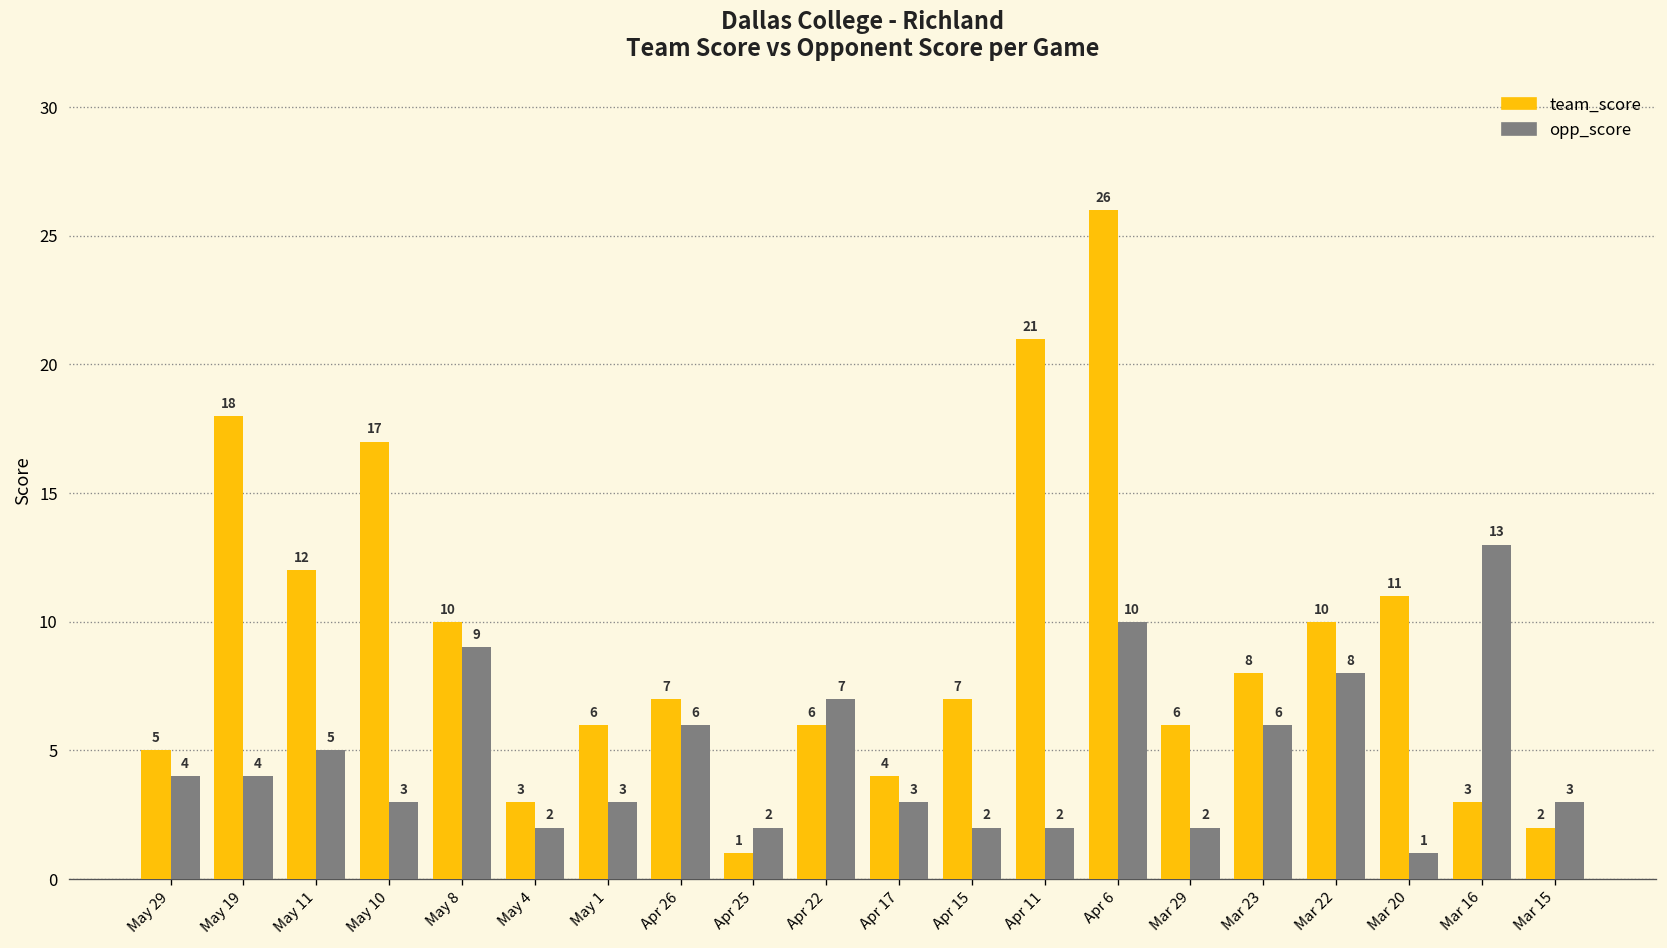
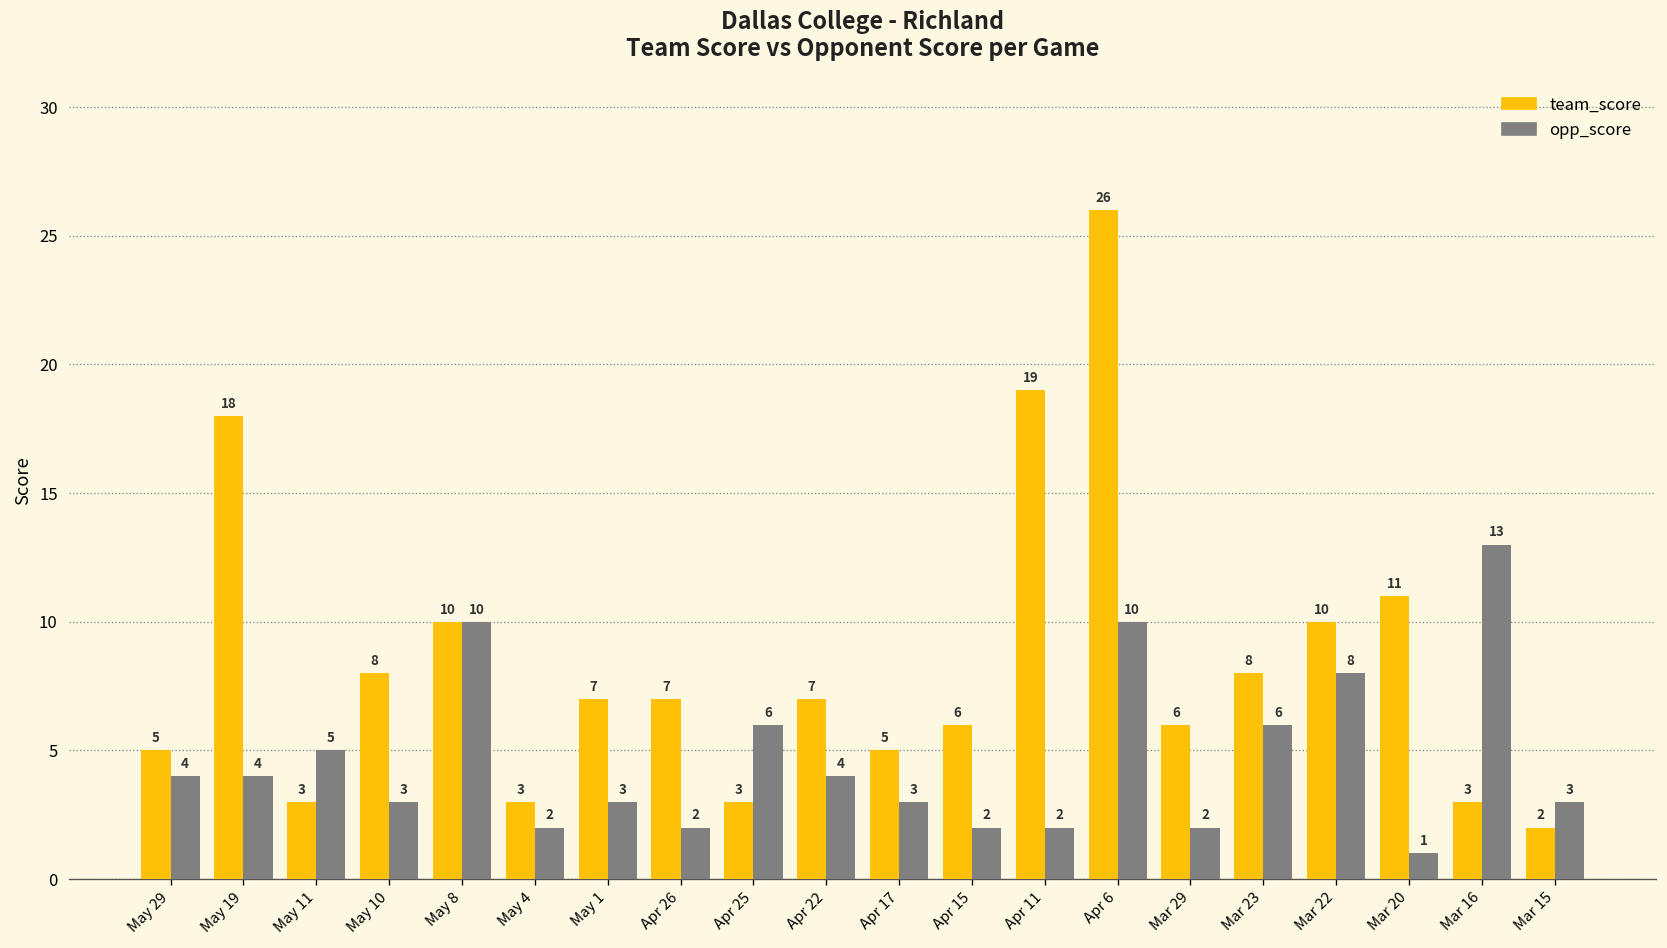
team_score, May 11: 12 -> 3
team_score, May 10: 17 -> 8
opp_score, May 8: 9 -> 10
team_score, May 1: 6 -> 7
opp_score, Apr 26: 6 -> 2
team_score, Apr 25: 1 -> 3
opp_score, Apr 25: 2 -> 6
team_score, Apr 22: 6 -> 7
opp_score, Apr 22: 7 -> 4
team_score, Apr 17: 4 -> 5
team_score, Apr 15: 7 -> 6
team_score, Apr 11: 21 -> 19
